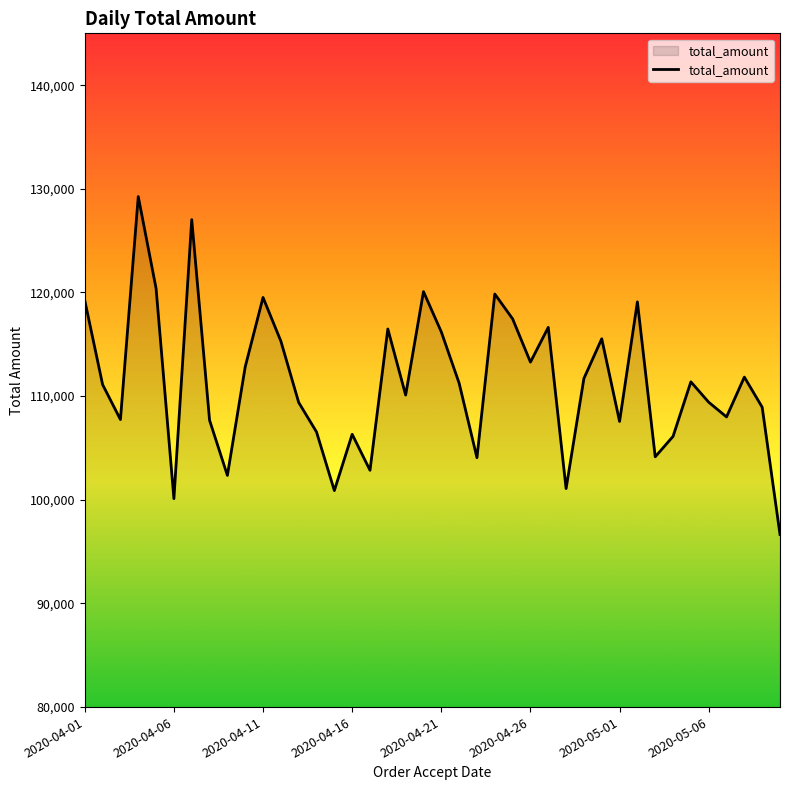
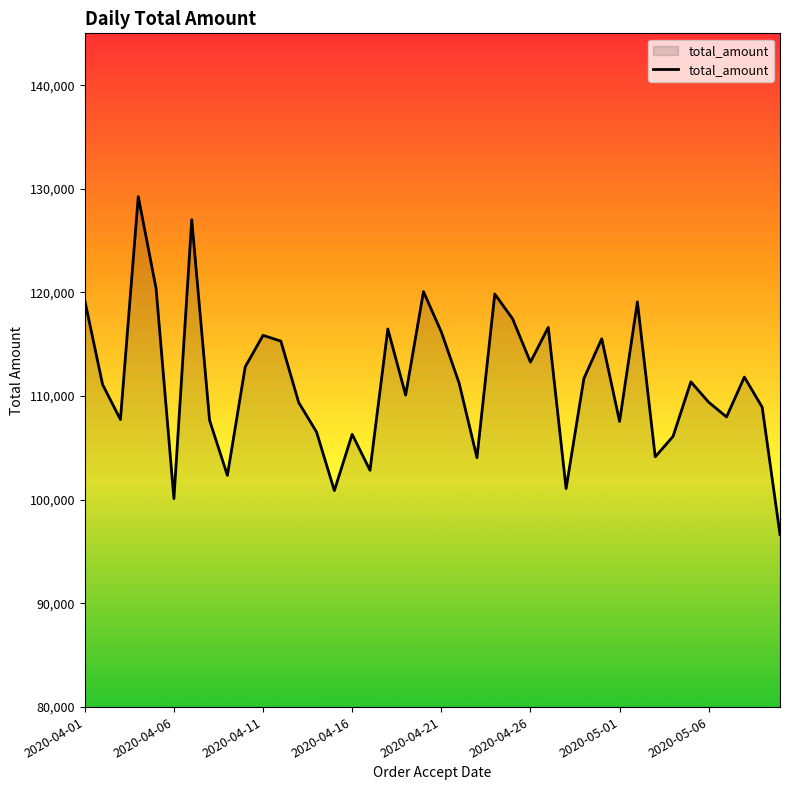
2020-04-11: 119,500 -> 115,900
